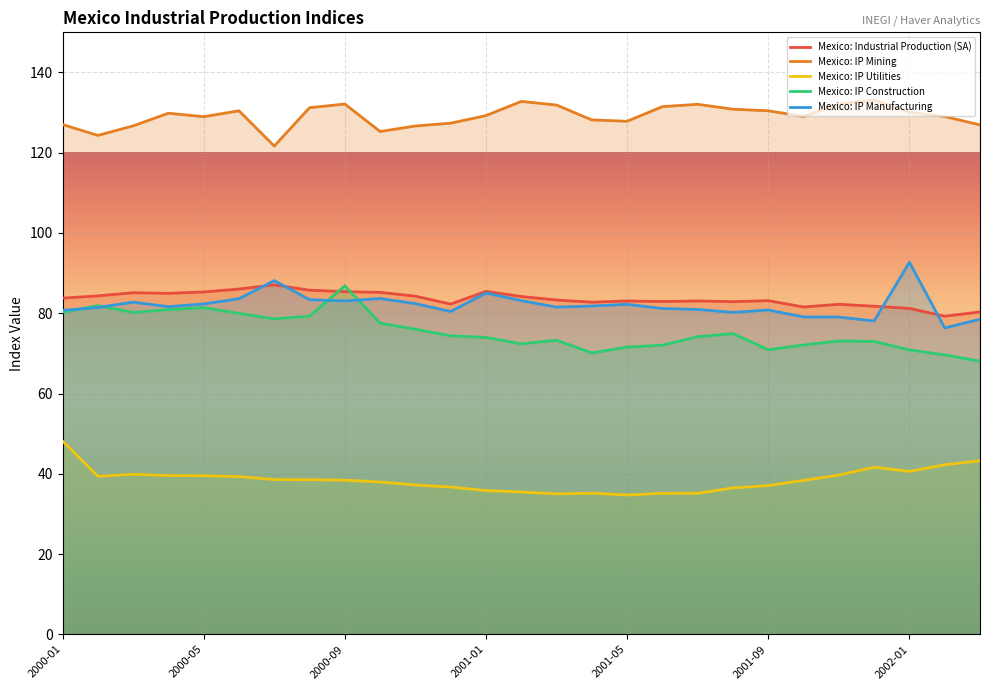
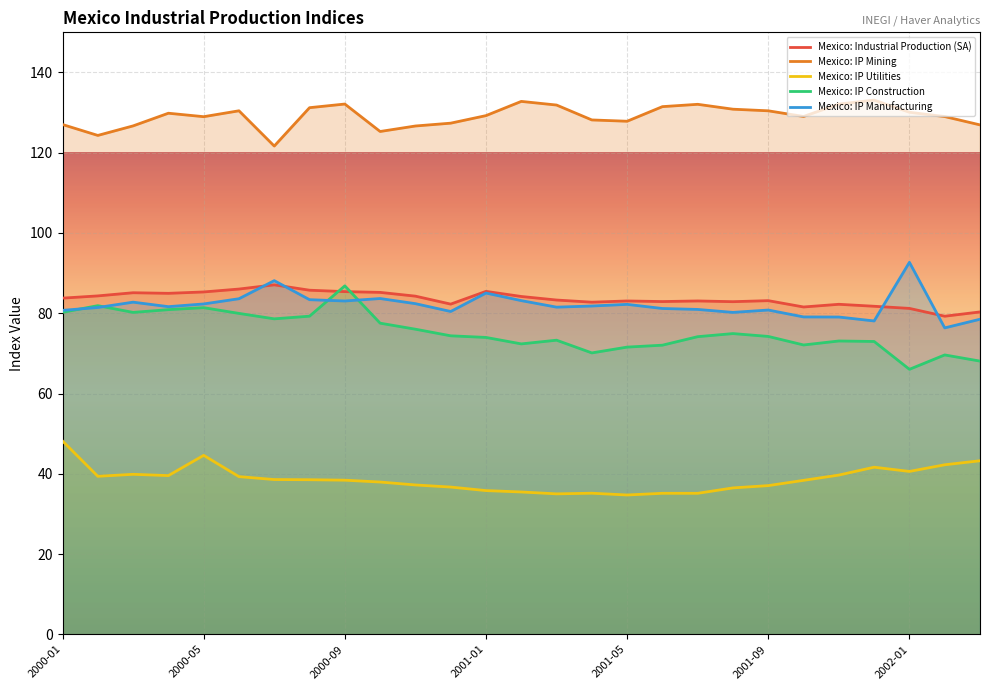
Mexico: IP Utilities, 2000-05: 40 -> 45
Mexico: IP Construction, 2001-09: 71 -> 74
Mexico: IP Construction, 2002-01: 71 -> 66
